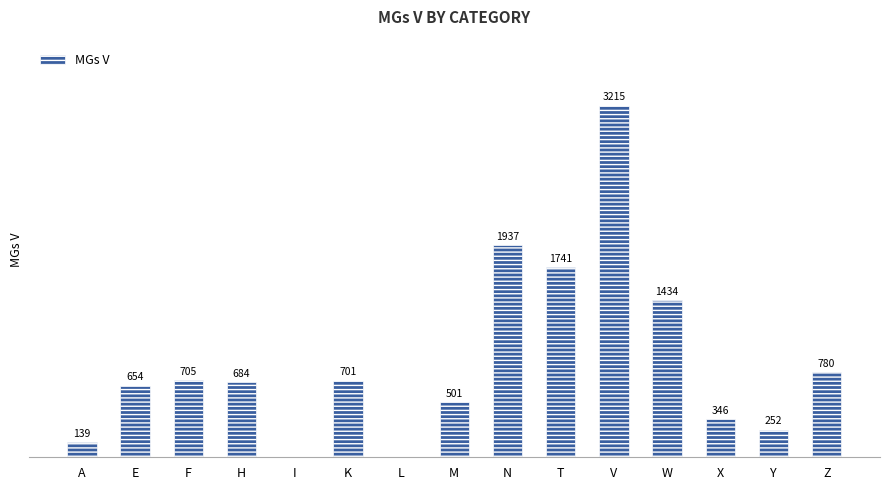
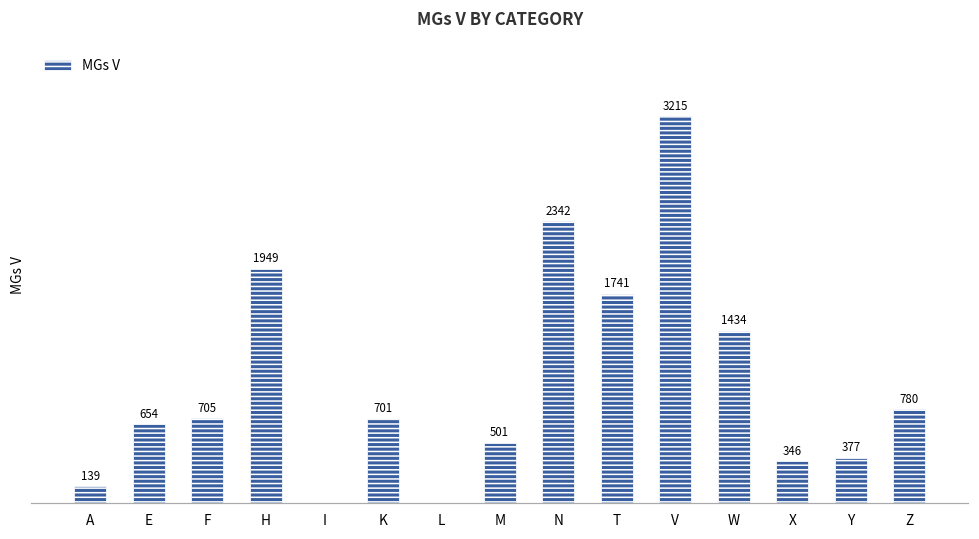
H: 684 -> 1949
N: 1937 -> 2342
Y: 252 -> 377
